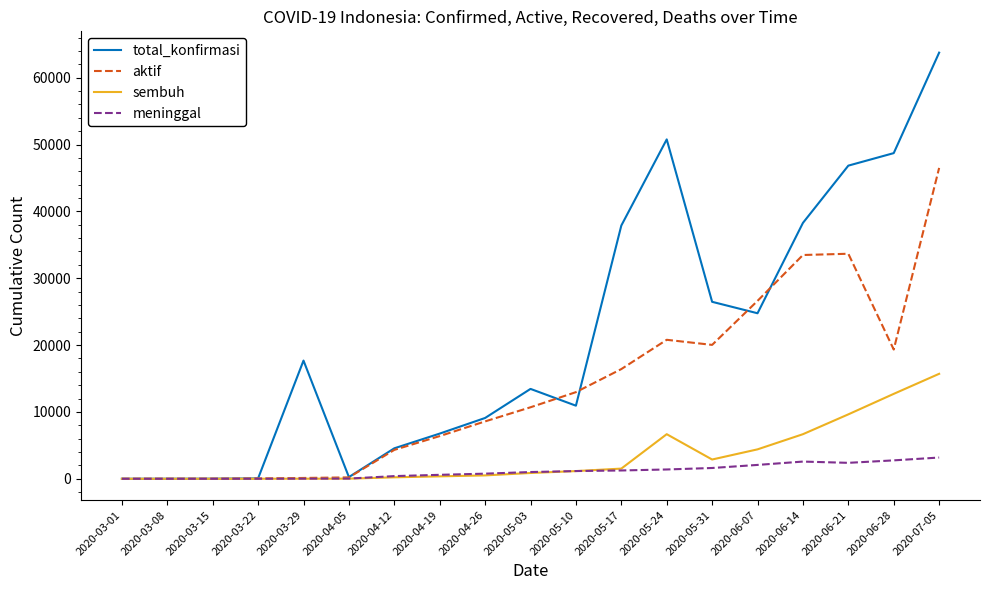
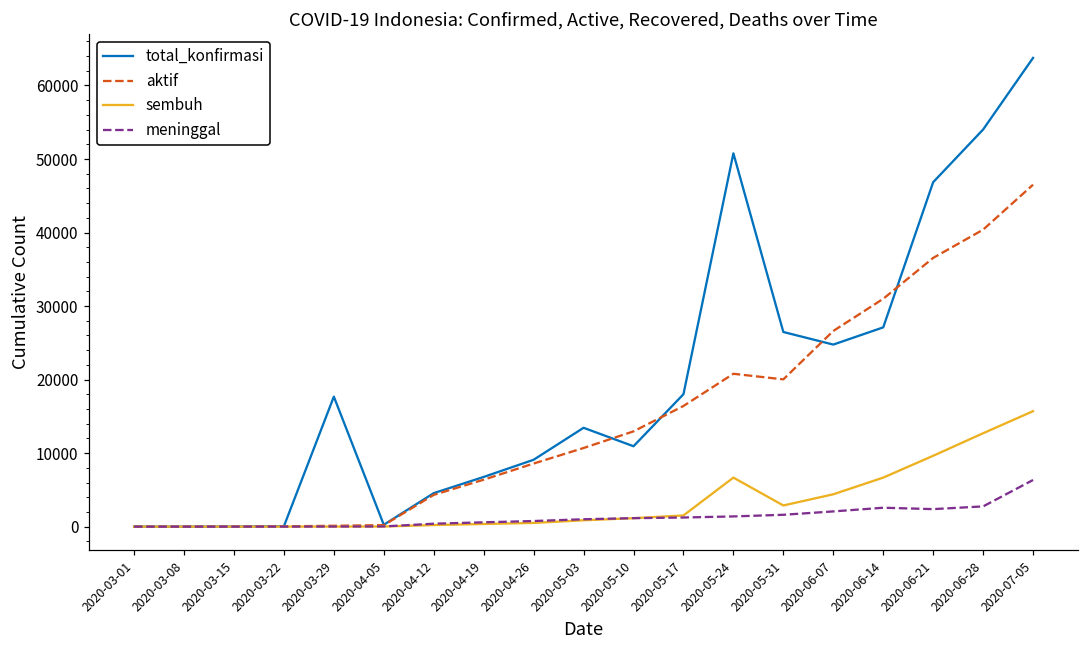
total_konfirmasi, 2020-05-17: 38000 -> 18000
total_konfirmasi, 2020-06-14: 38000 -> 27000
aktif, 2020-06-14: 33000 -> 31000
aktif, 2020-06-21: 34000 -> 37000
total_konfirmasi, 2020-06-28: 49000 -> 54000
aktif, 2020-06-28: 19000 -> 40000
meninggal, 2020-07-05: 3000 -> 6000
